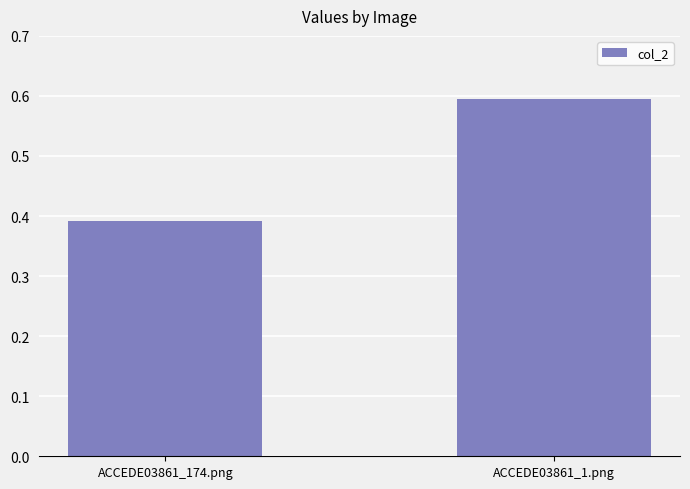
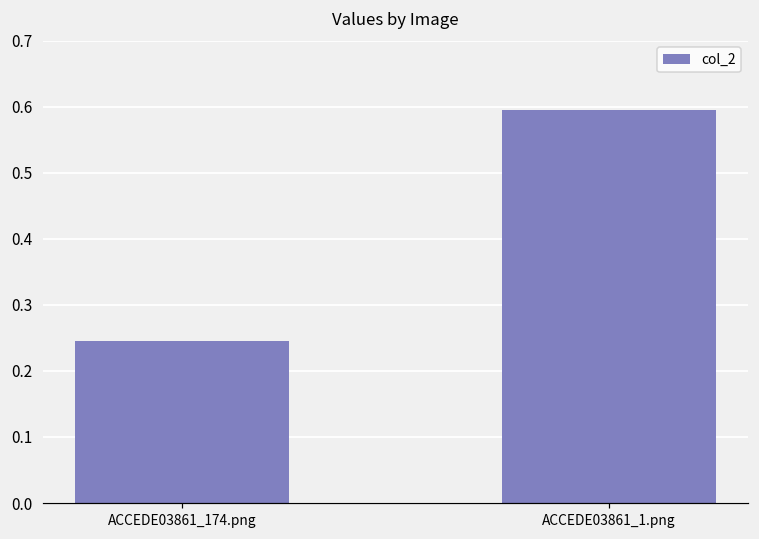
ACCEDE03861_174.png: 0.39 -> 0.25
